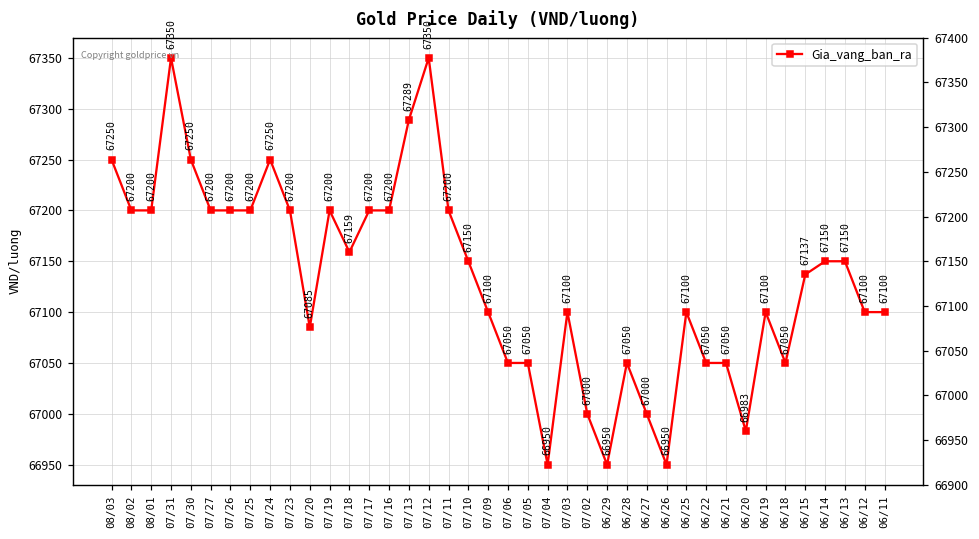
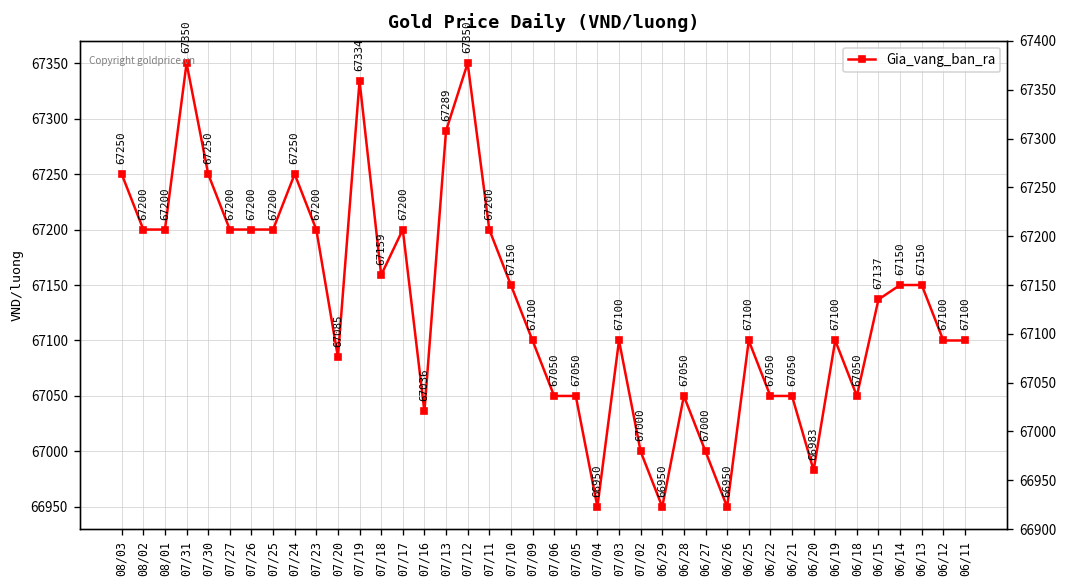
07/19: 67200 -> 67334
07/16: 67200 -> 67036
